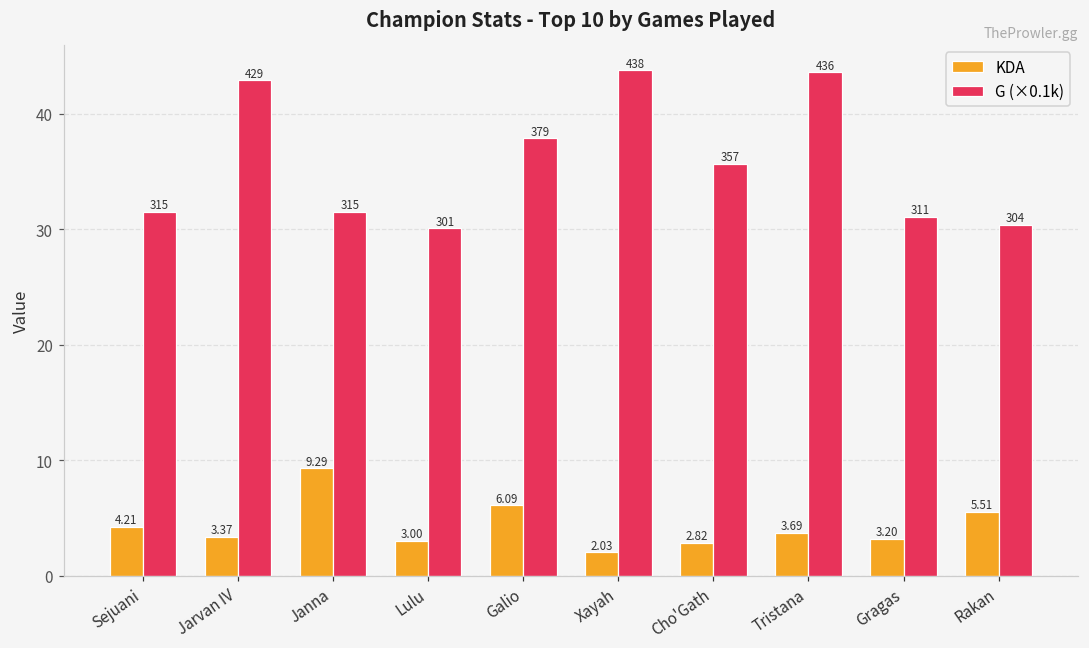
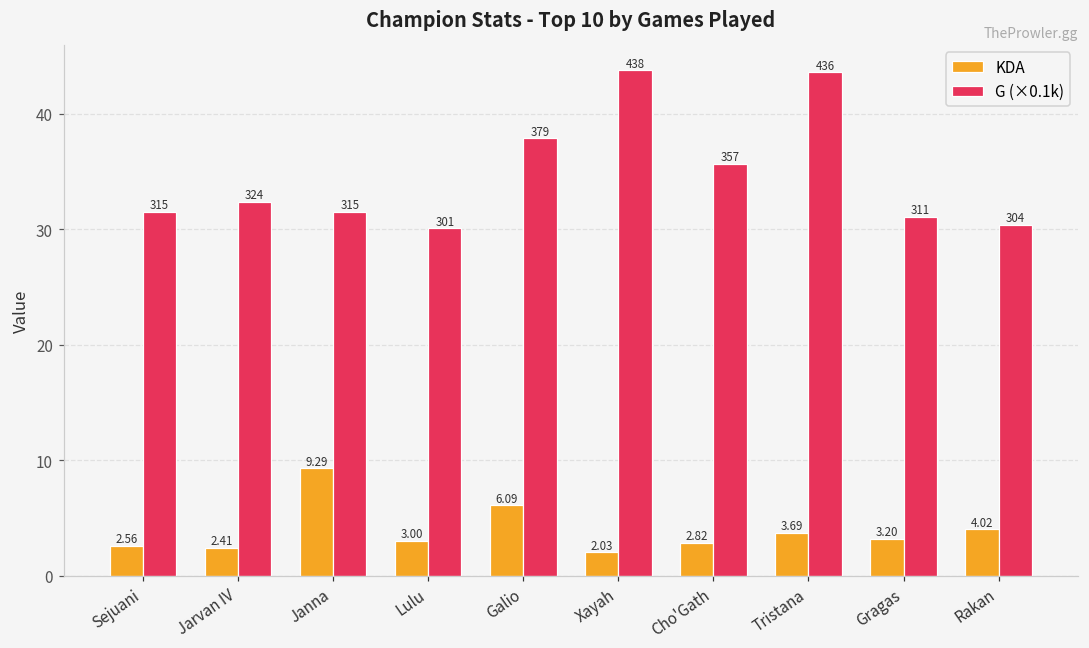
KDA, Sejuani: 4.21 -> 2.56
KDA, Jarvan IV: 3.37 -> 2.41
G (×0.1k), Jarvan IV: 429 -> 324
KDA, Rakan: 5.51 -> 4.02
